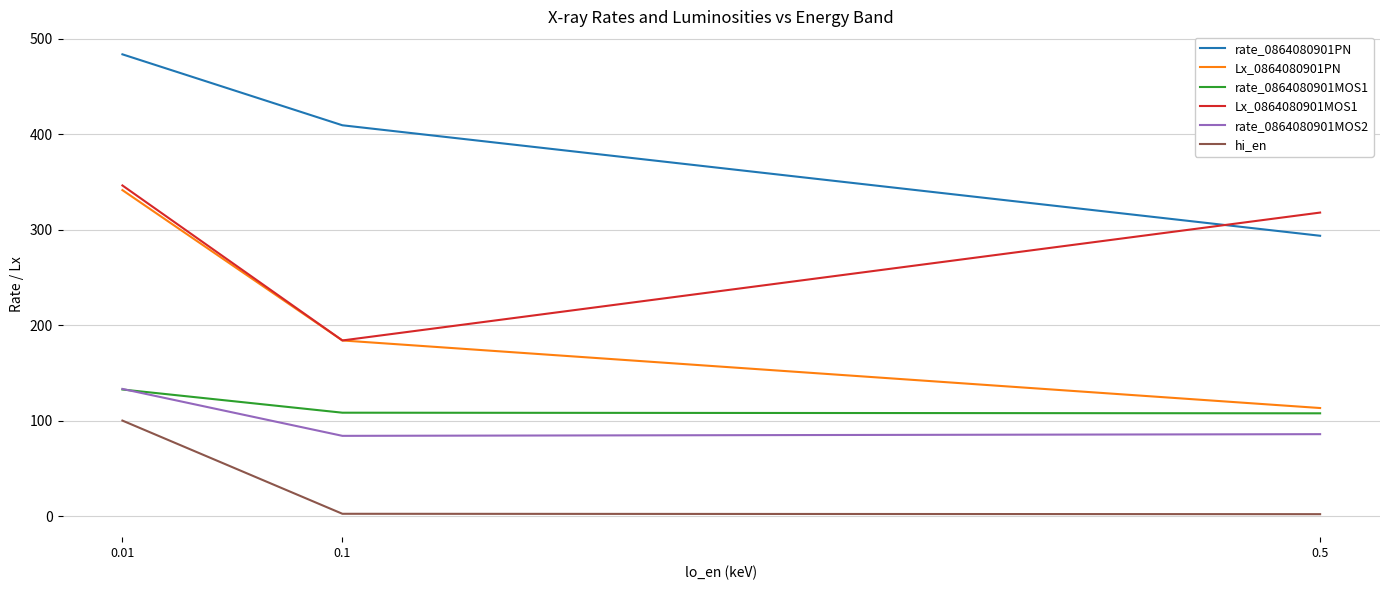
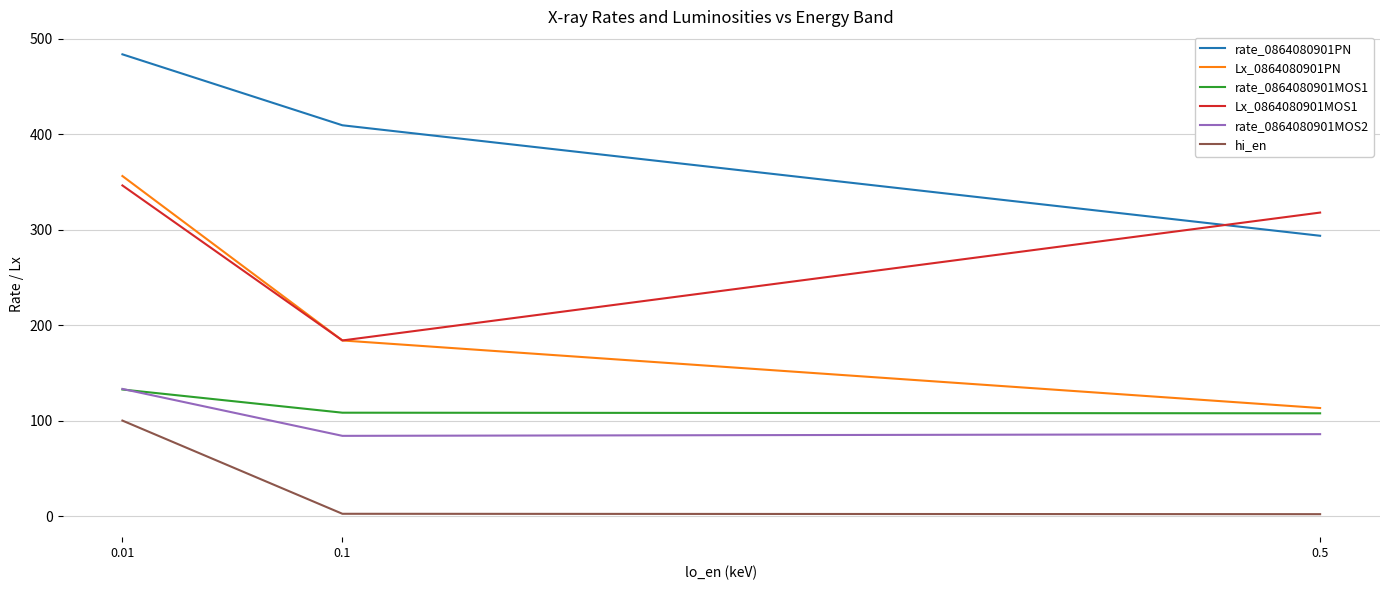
Lx_0864080901PN, 0.01: 340 -> 360
